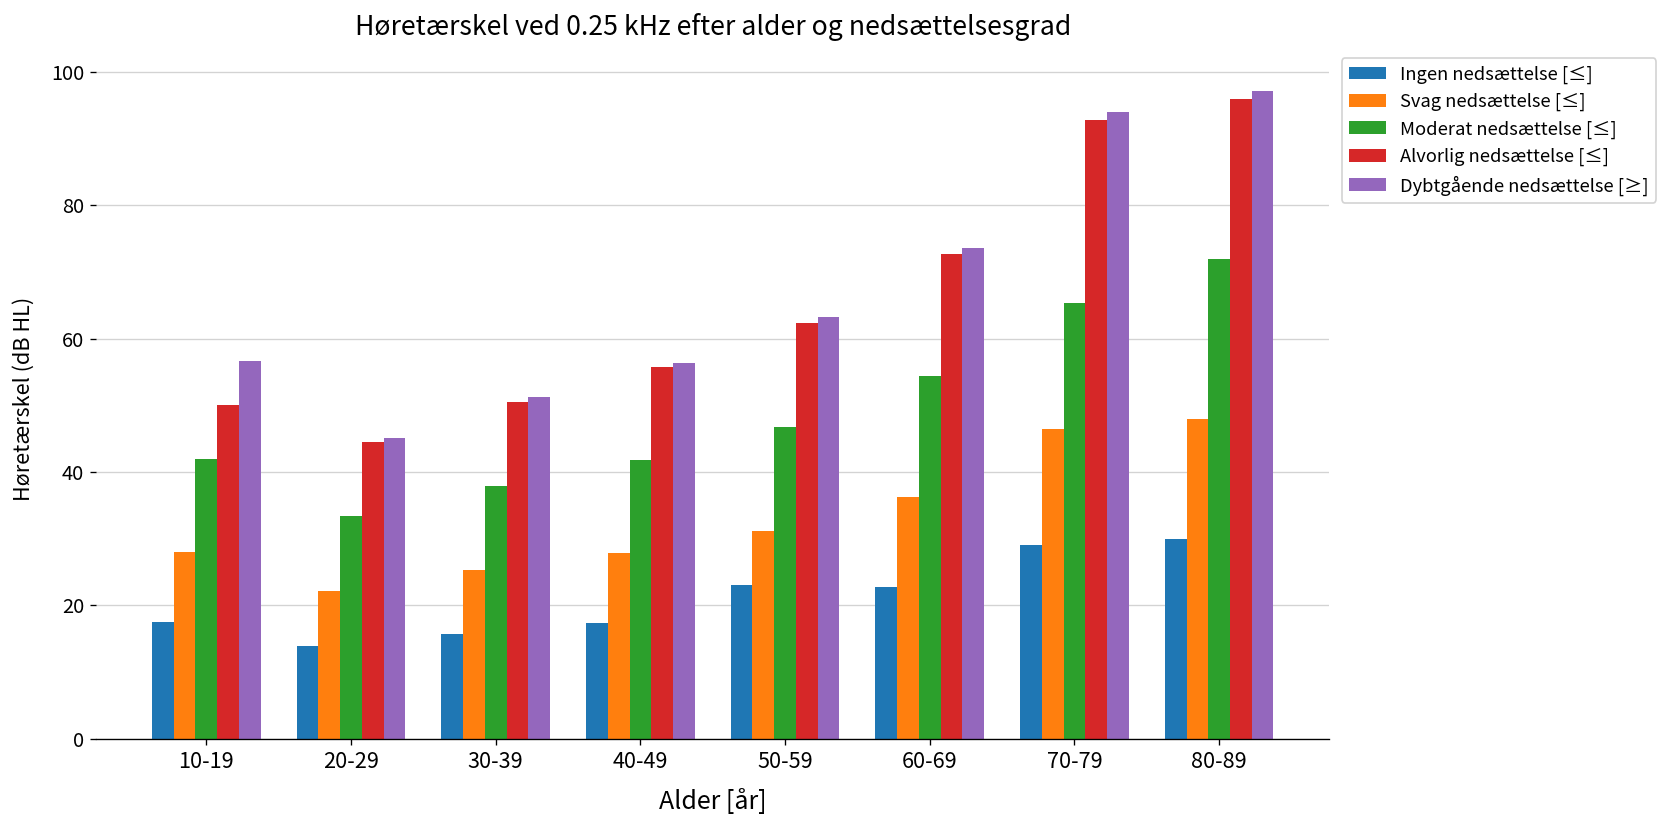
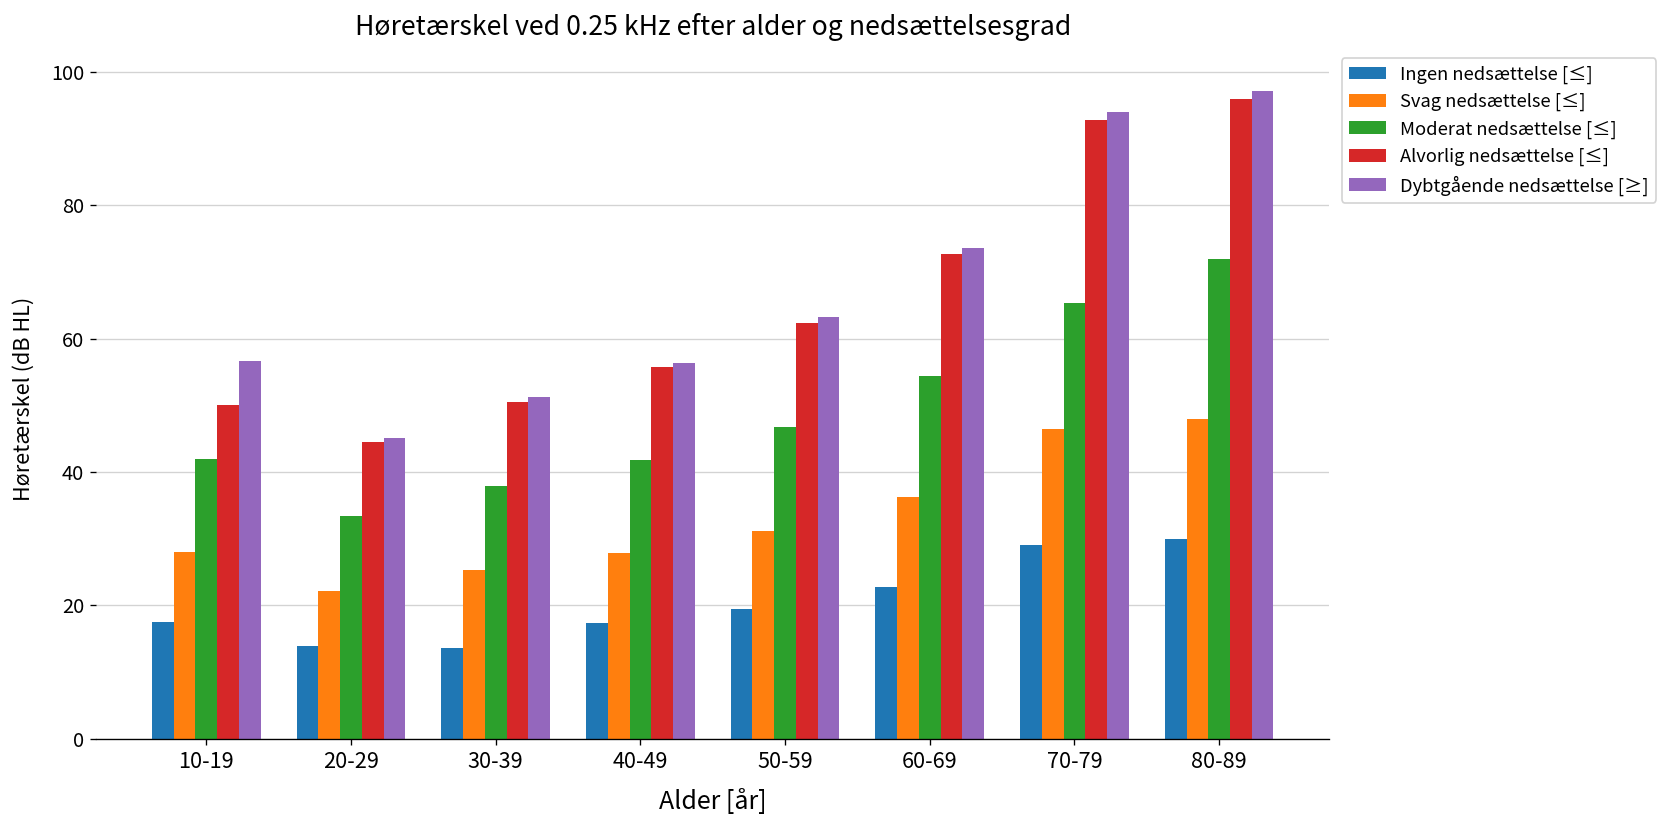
Ingen nedsættelse [≤], 30-39: 16 -> 14
Ingen nedsættelse [≤], 50-59: 23 -> 20
